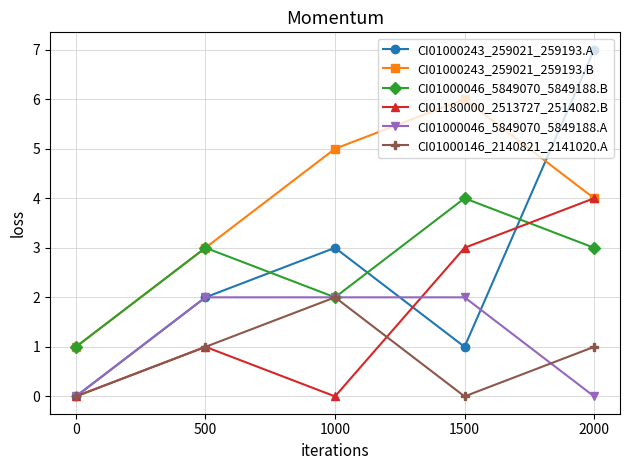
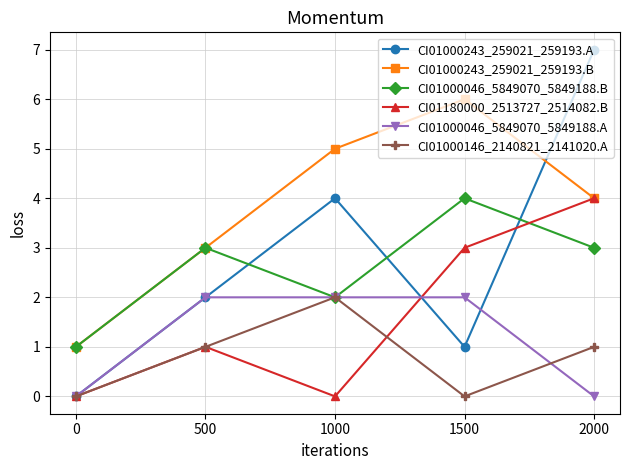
CI01000243_259021_259193.A, 1000: 3 -> 4
